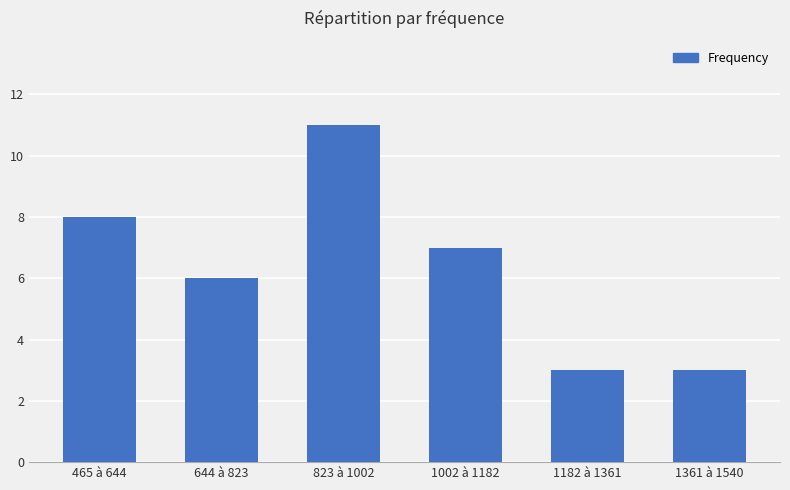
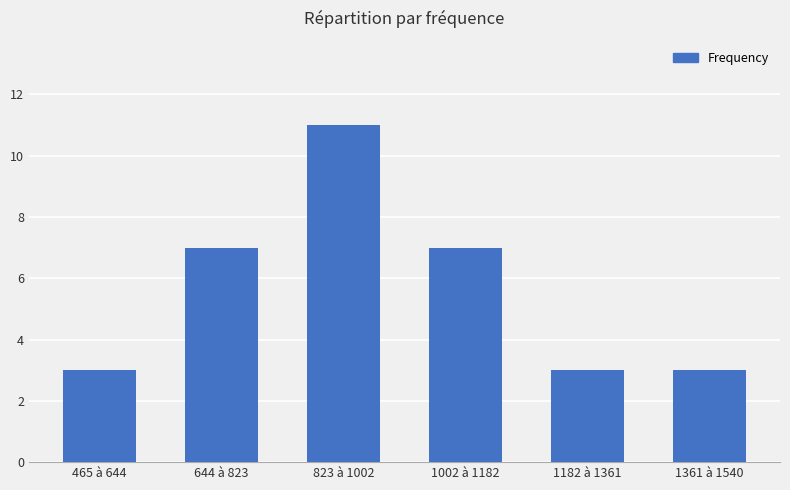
465 à 644: 8 -> 3
644 à 823: 6 -> 7
